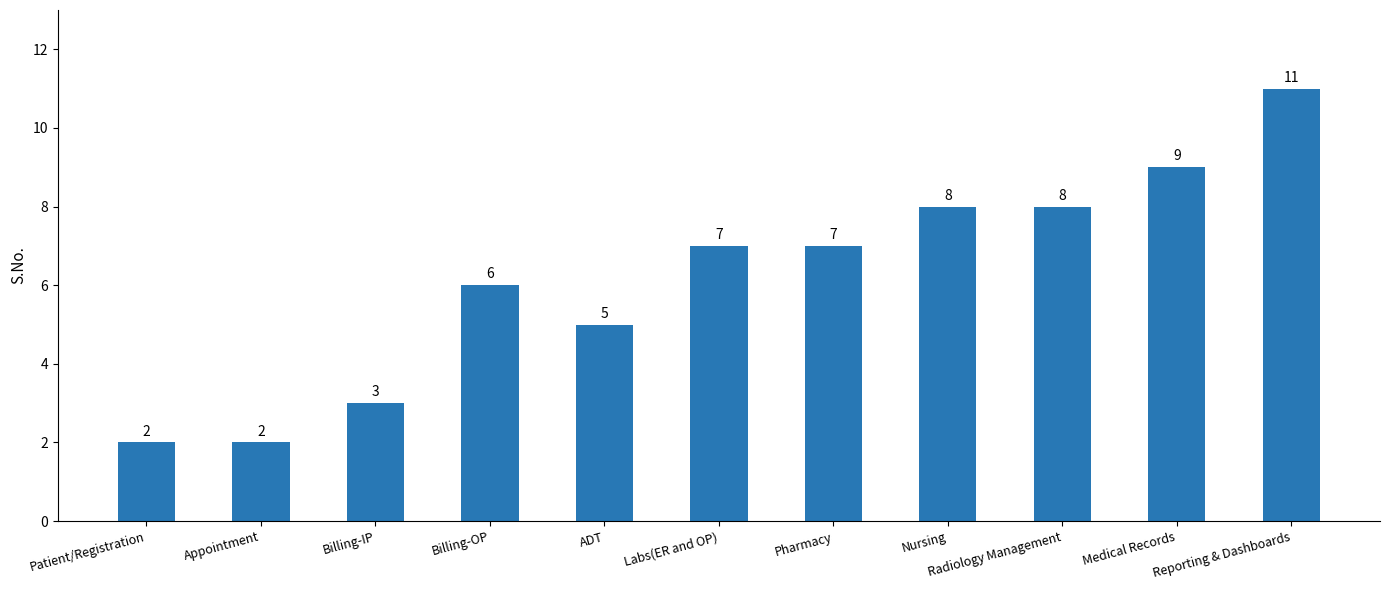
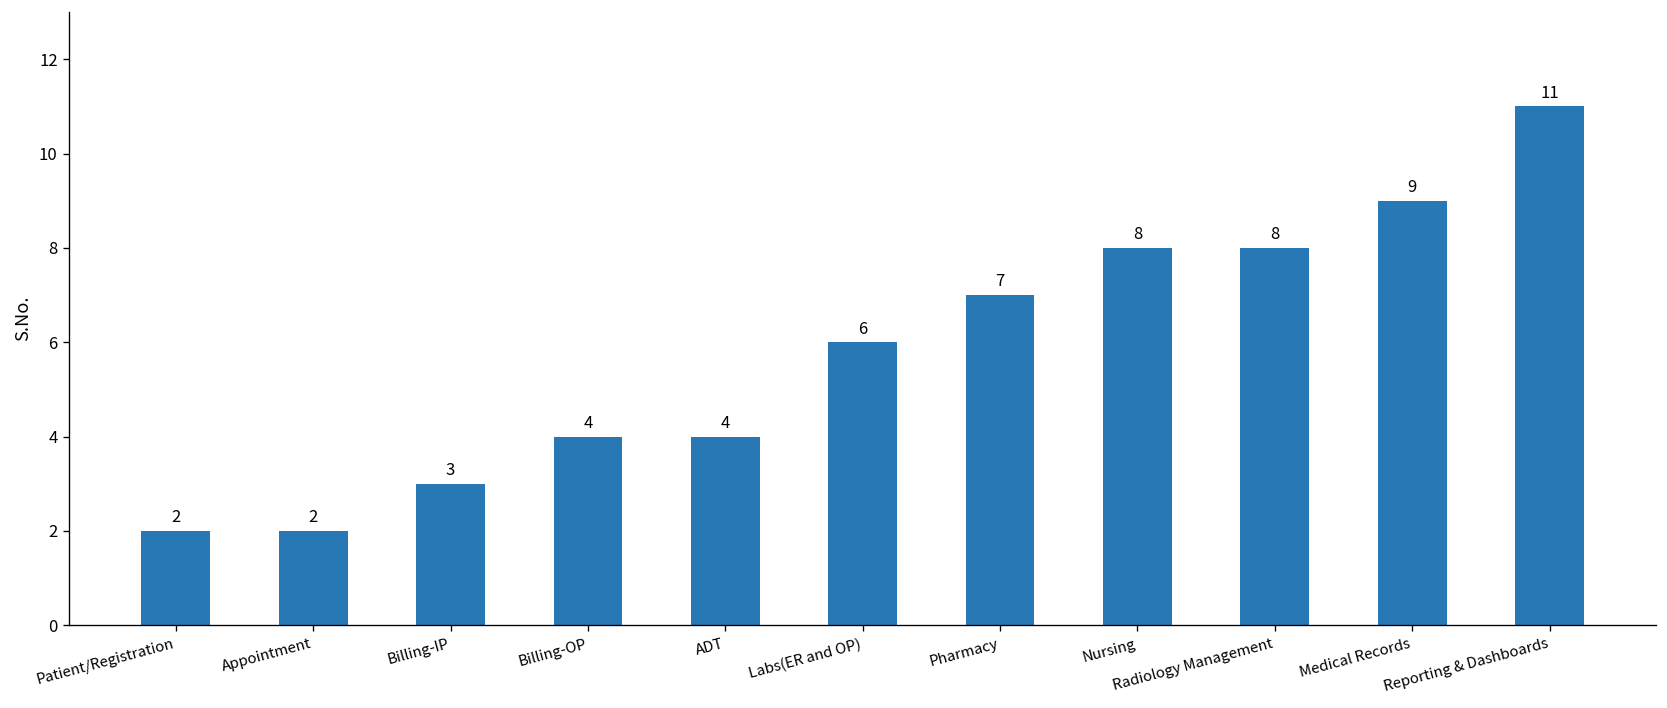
Billing-OP: 6 -> 4
ADT: 5 -> 4
Labs(ER and OP): 7 -> 6
